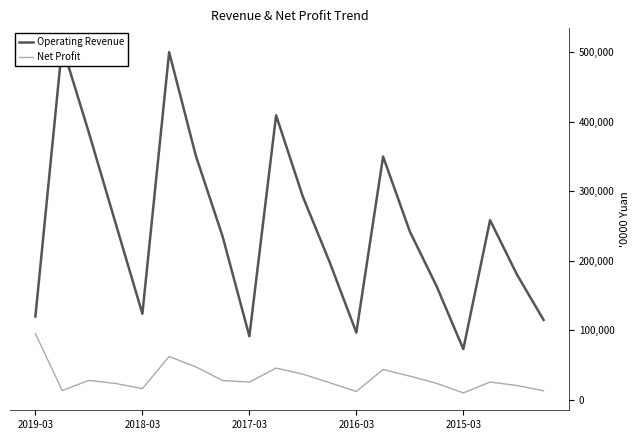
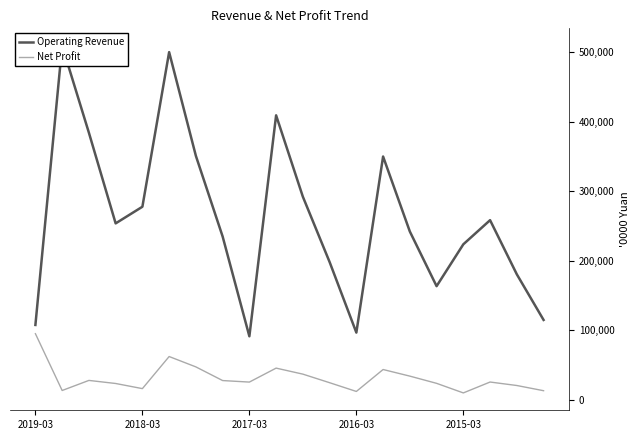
Operating Revenue, 2019-03: 120,000 -> 110,000
Operating Revenue, 2018-03: 120,000 -> 280,000
Operating Revenue, 2015-03: 70,000 -> 220,000
